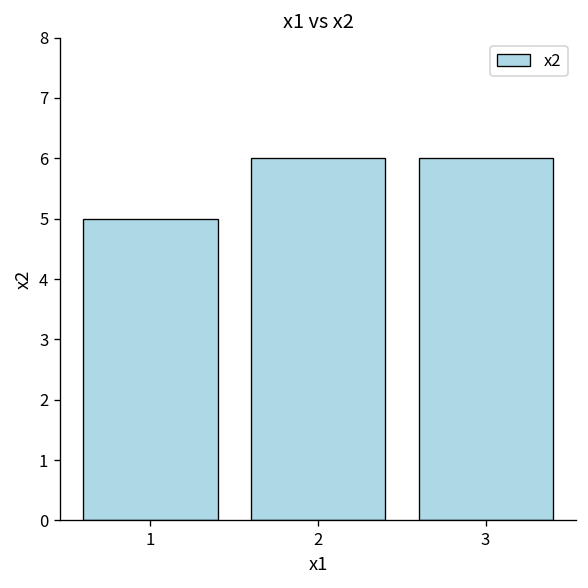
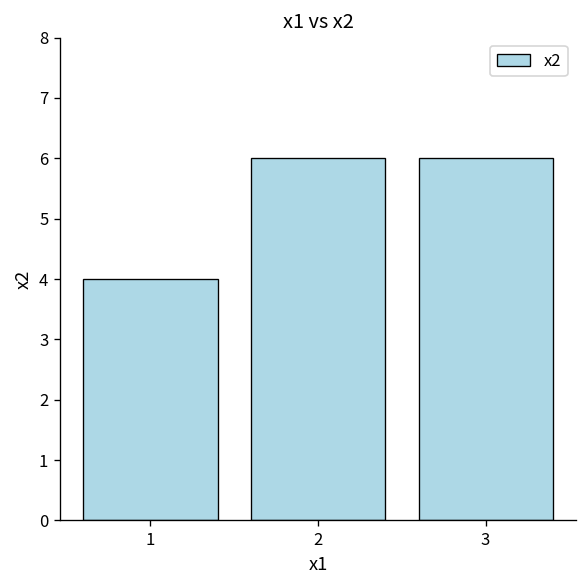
1: 5 -> 4
